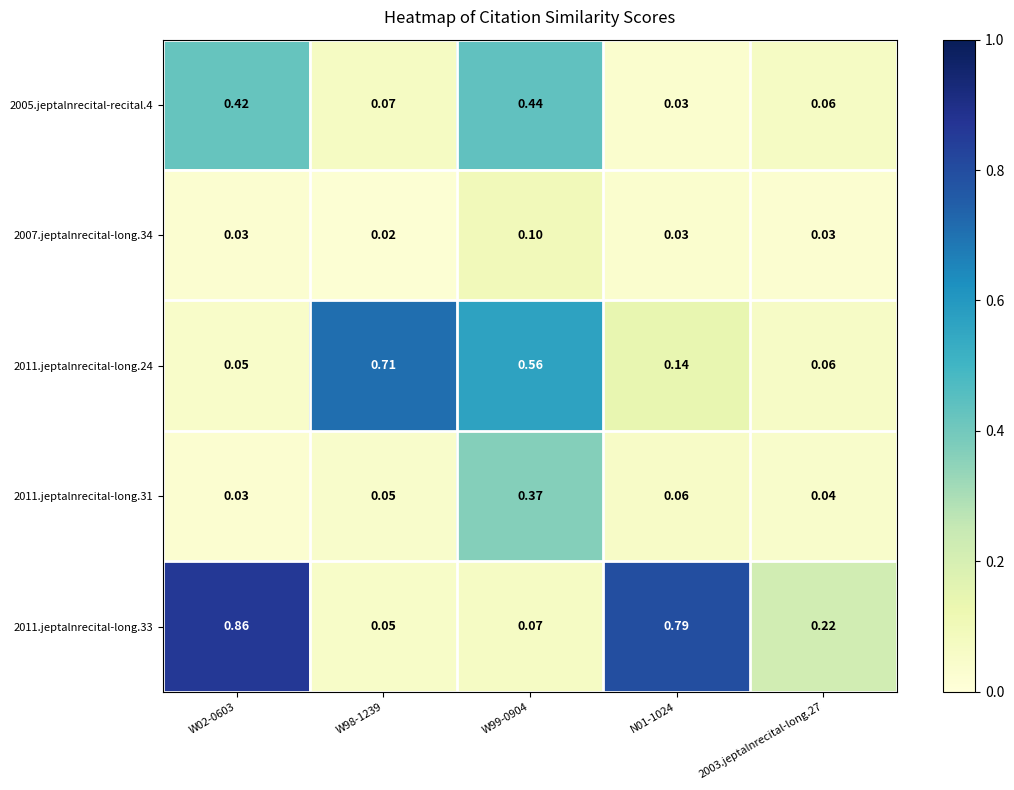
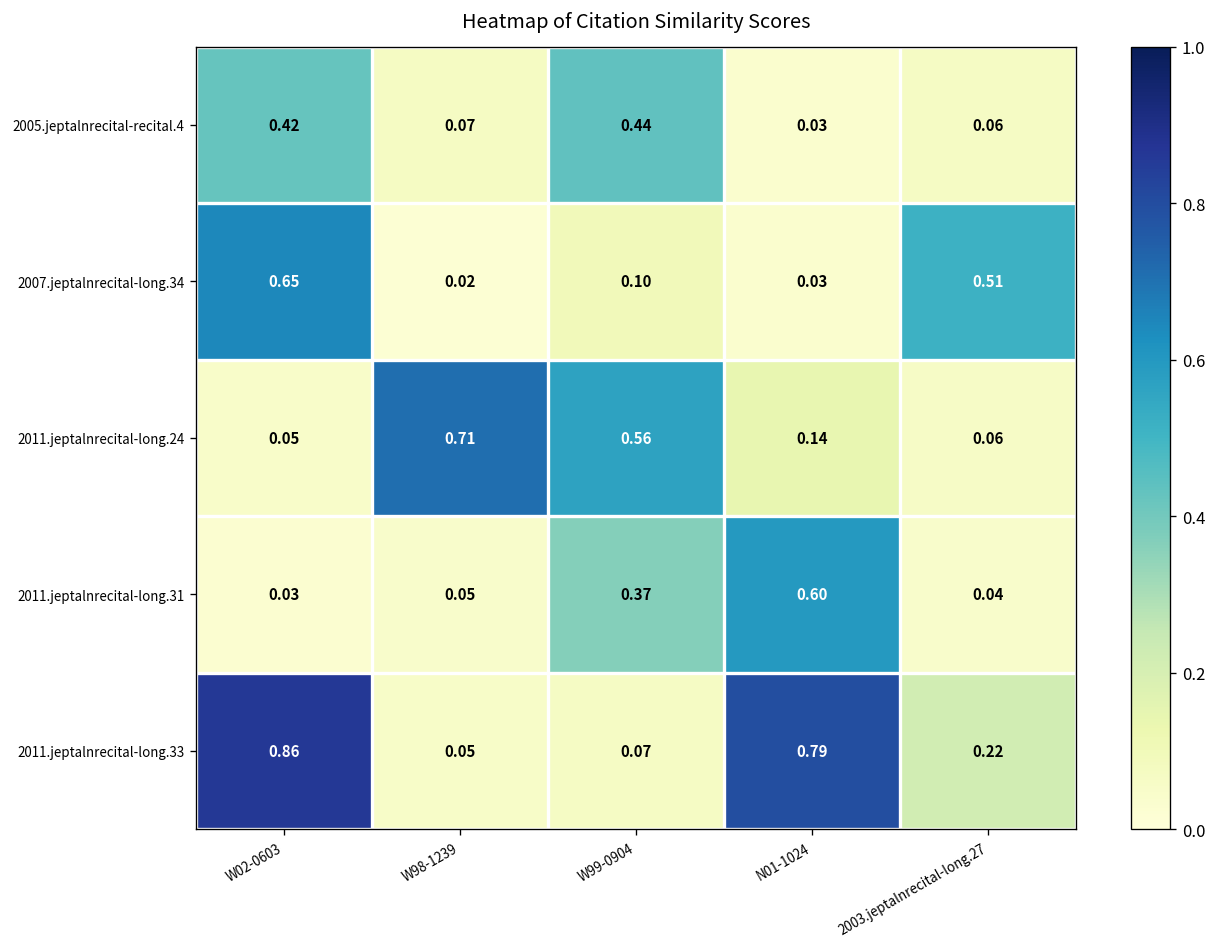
2007.jeptalnrecital-long.34, W02-0603: 0.03 -> 0.65
2007.jeptalnrecital-long.34, 2003.jeptalnrecital-long.27: 0.03 -> 0.51
2011.jeptalnrecital-long.31, N01-1024: 0.06 -> 0.60
